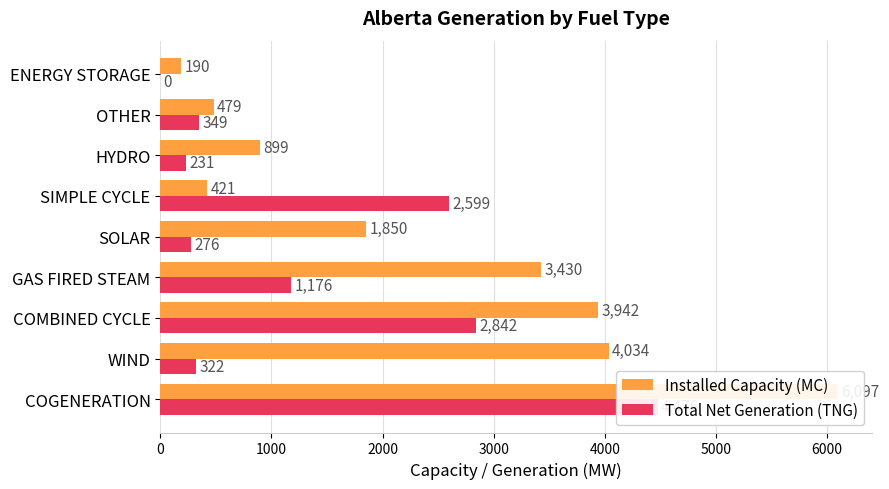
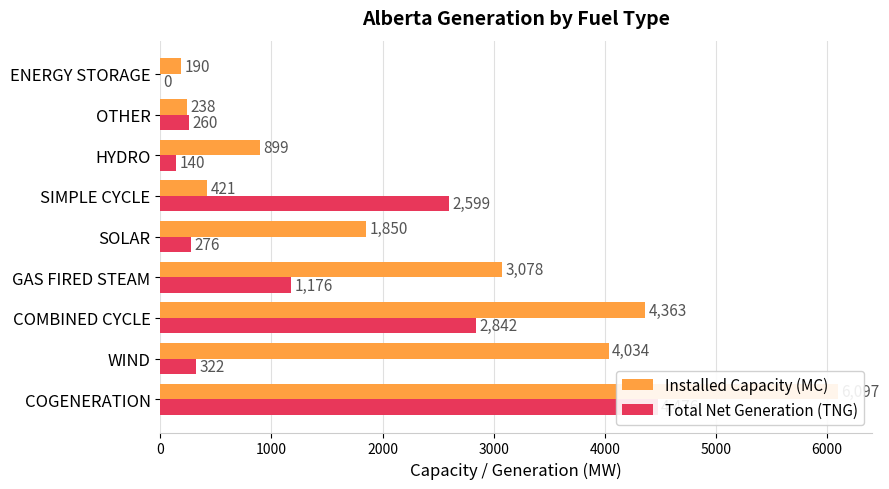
Installed Capacity (MC), OTHER: 479 -> 238
Total Net Generation (TNG), OTHER: 349 -> 260
Total Net Generation (TNG), HYDRO: 231 -> 140
Installed Capacity (MC), GAS FIRED STEAM: 3,430 -> 3,078
Installed Capacity (MC), COMBINED CYCLE: 3,942 -> 4,363
